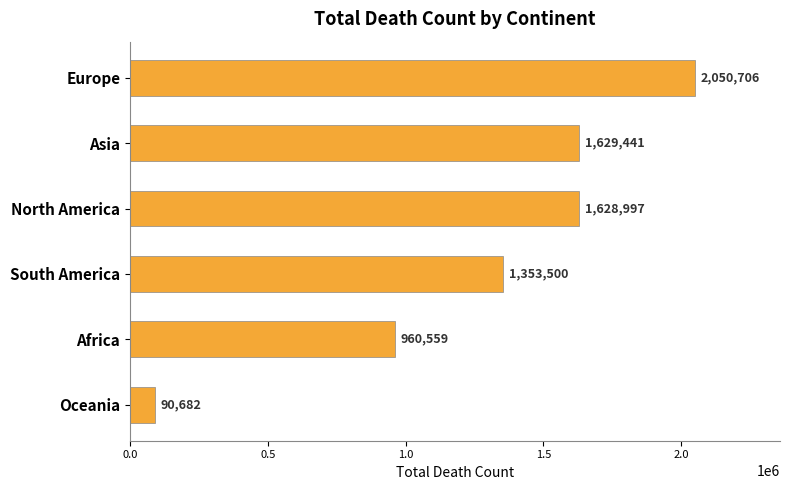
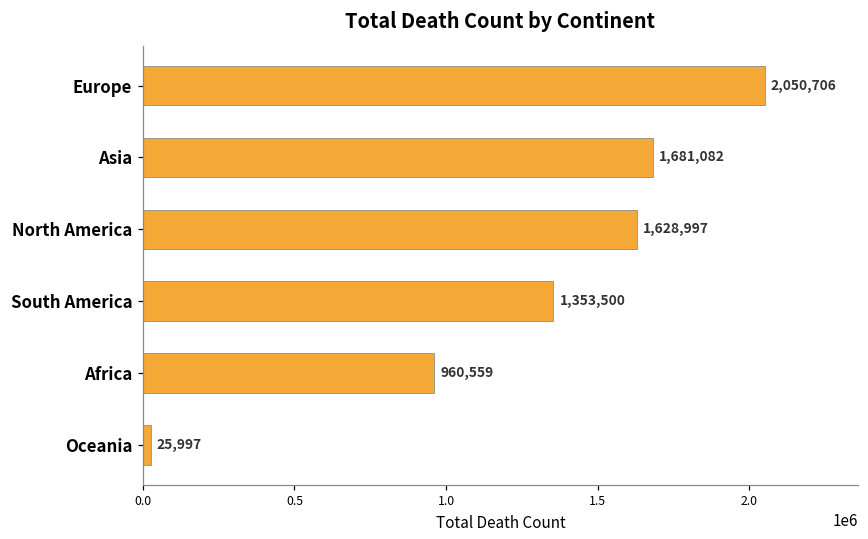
Asia: 1,629,441 -> 1,681,082
Oceania: 90,682 -> 25,997
